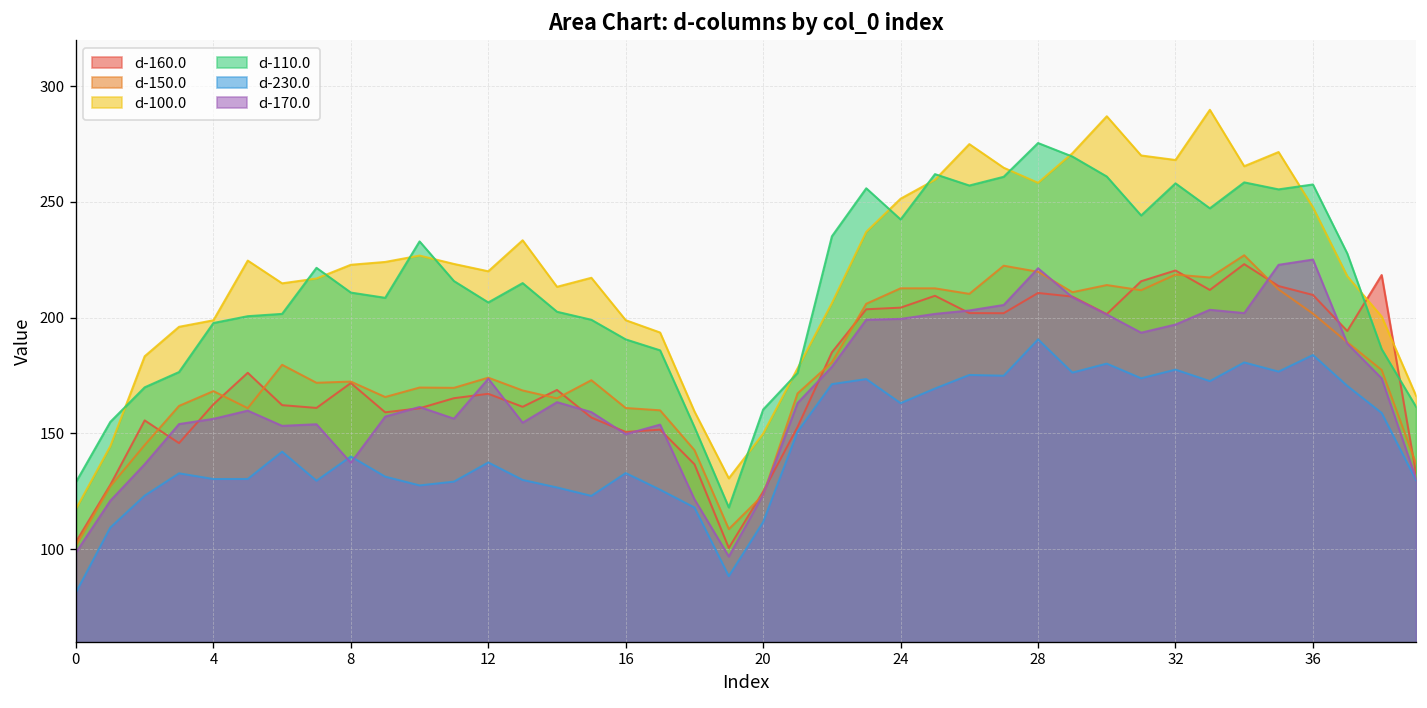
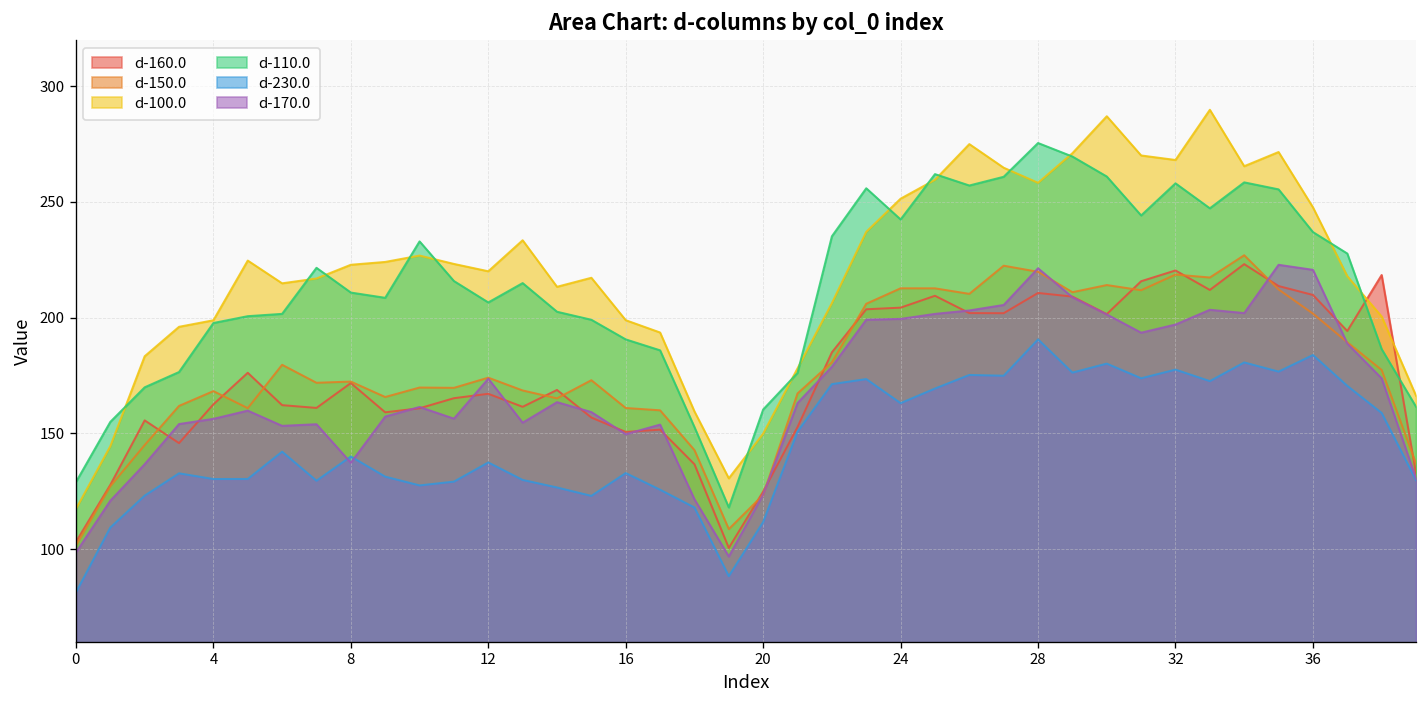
d-110.0, 36: 258 -> 237
d-170.0, 36: 225 -> 221
